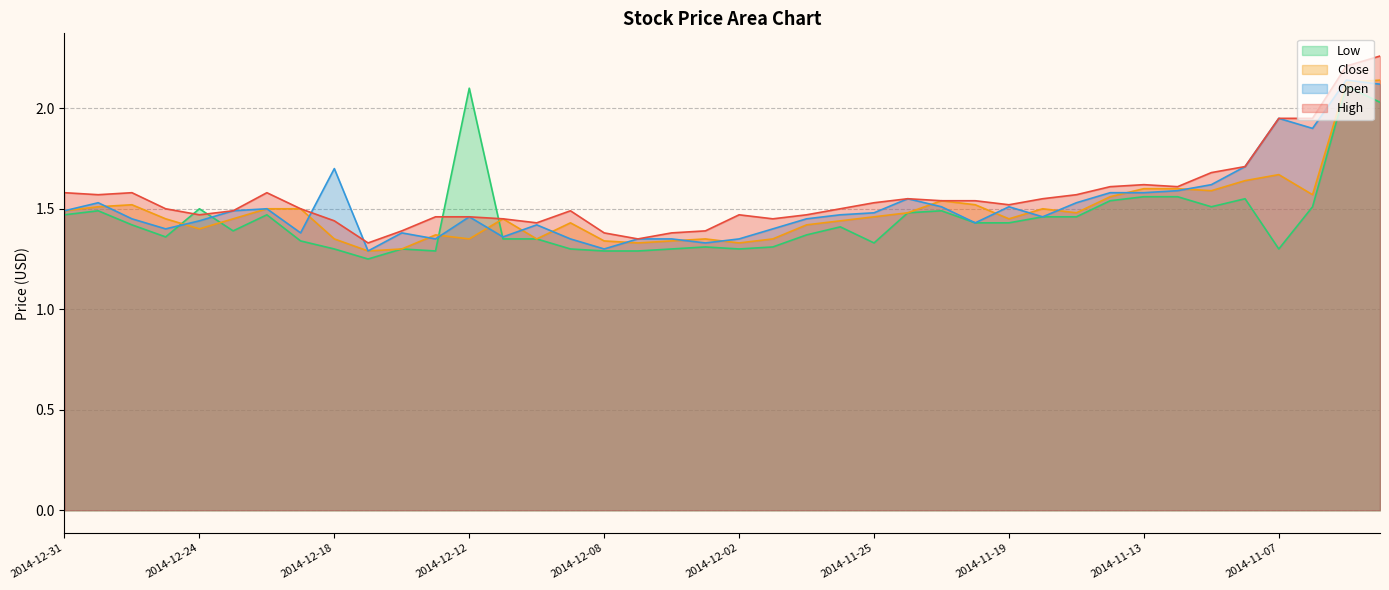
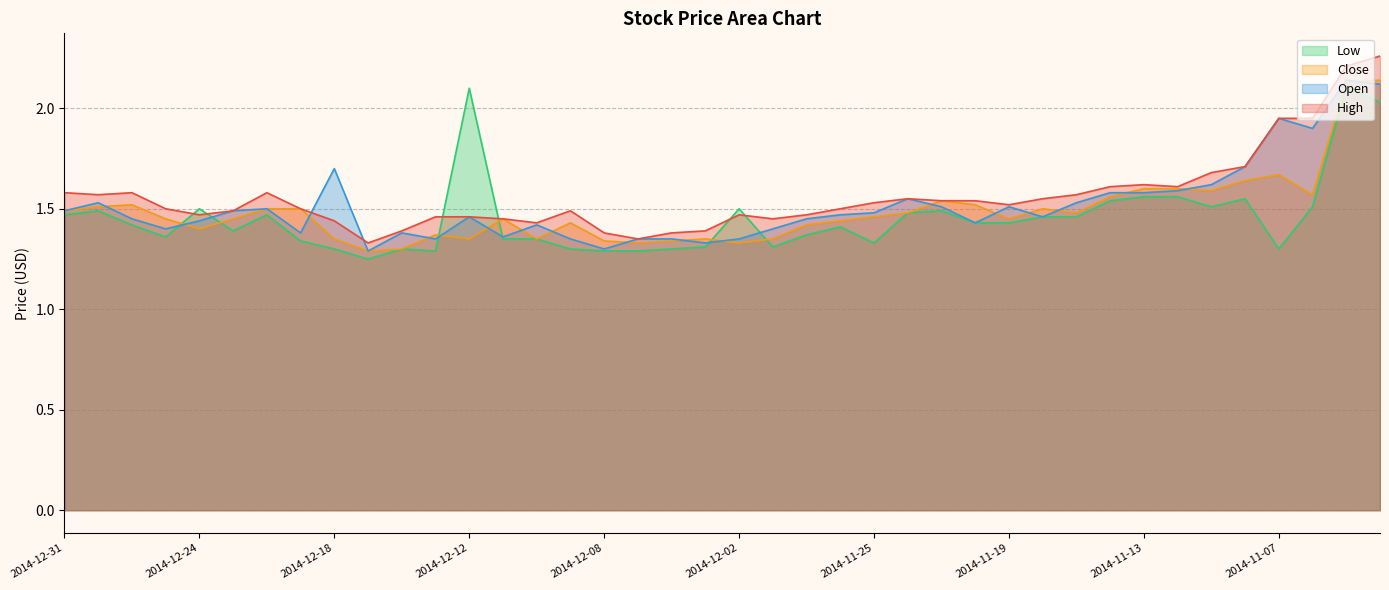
Low, 2014-12-02: 1.3 -> 1.5
